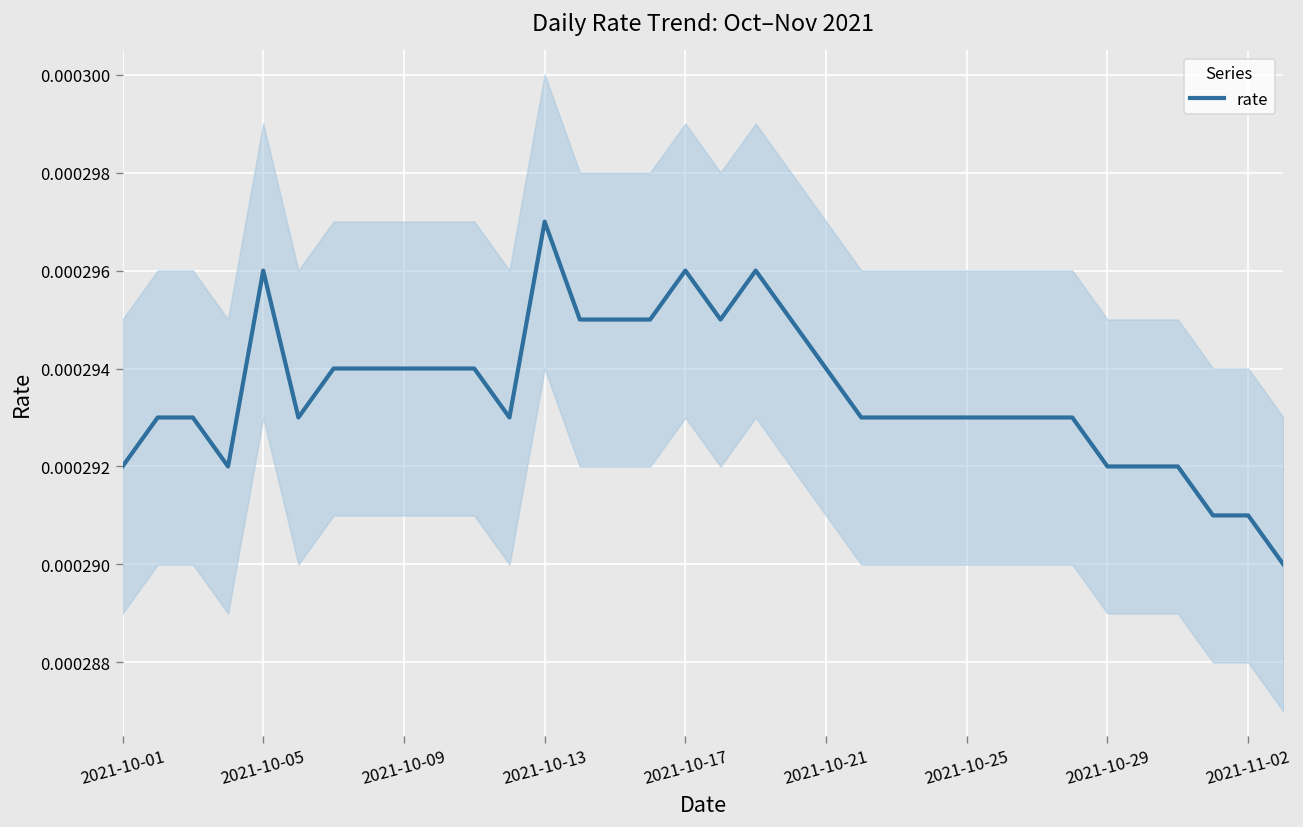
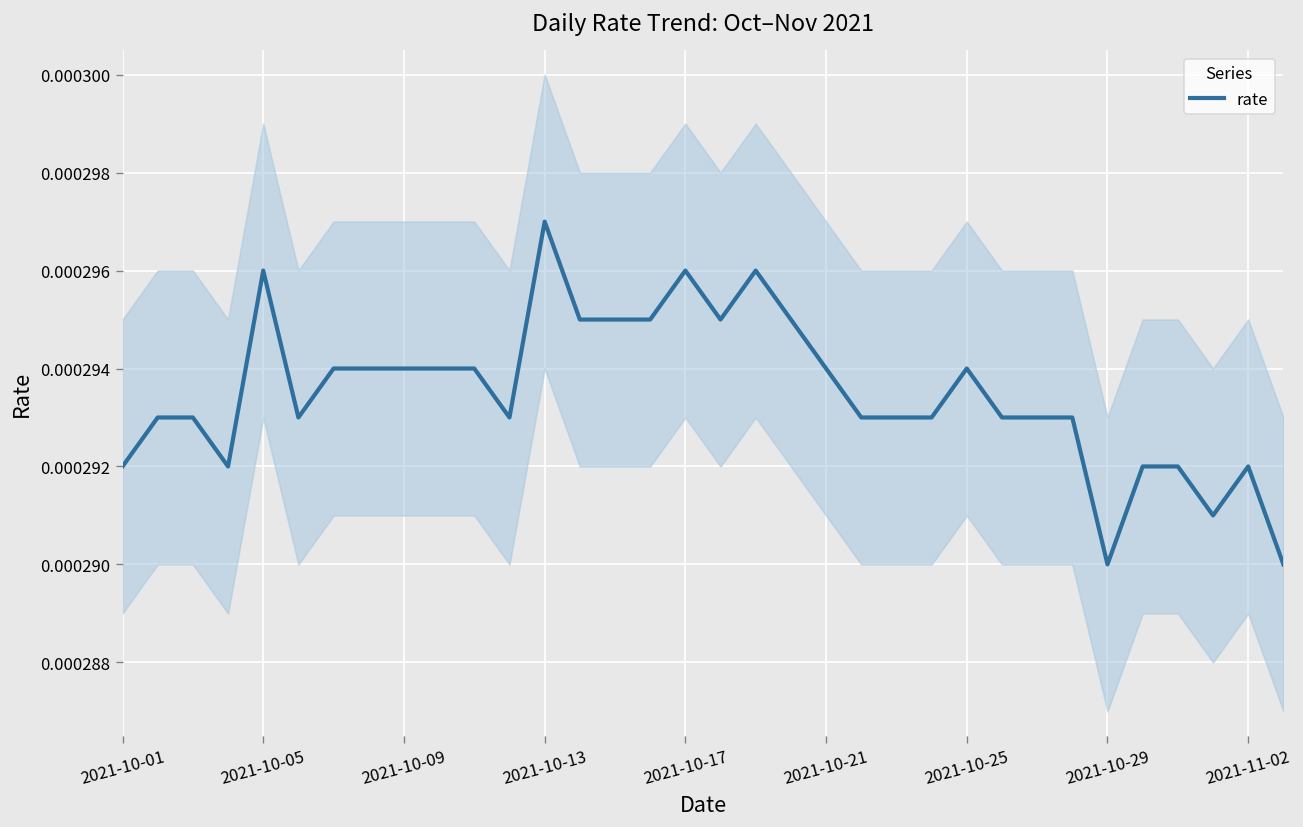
rate, 2021-10-25: 0.000293 -> 0.000294
rate, 2021-10-29: 0.000292 -> 0.000290
rate, 2021-11-02: 0.000291 -> 0.000292
